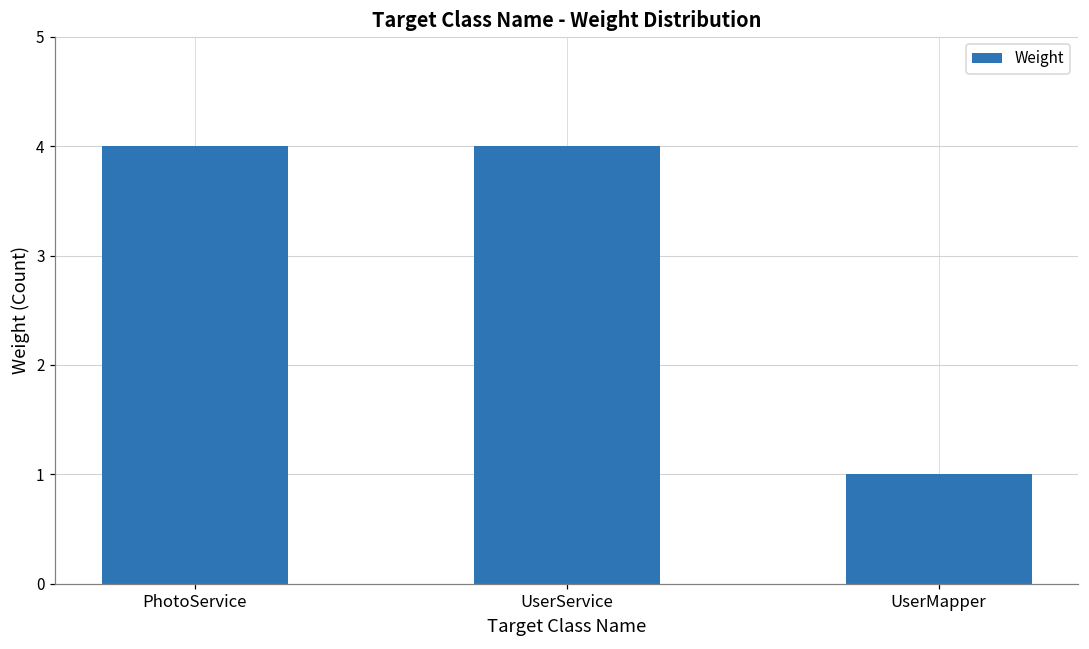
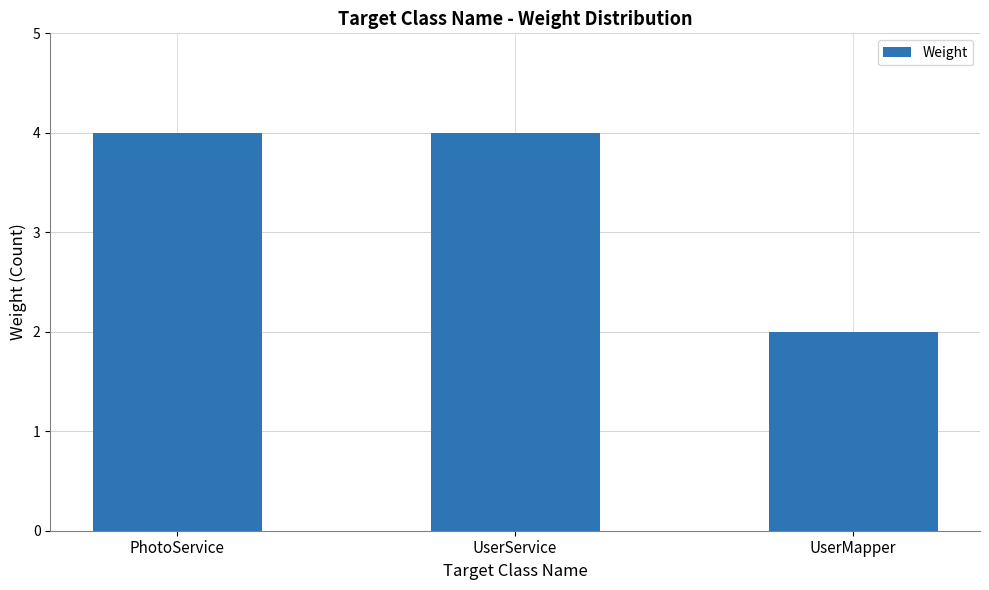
UserMapper: 1 -> 2
